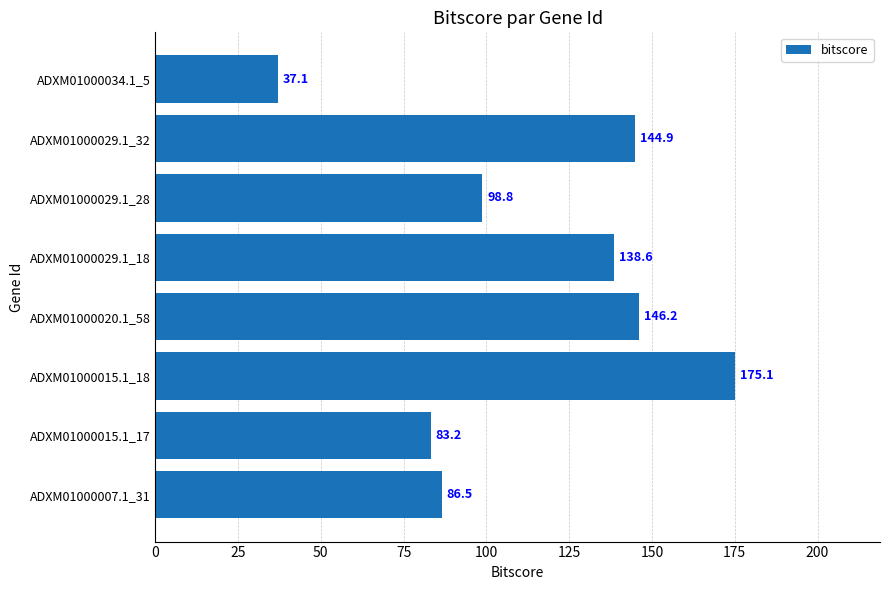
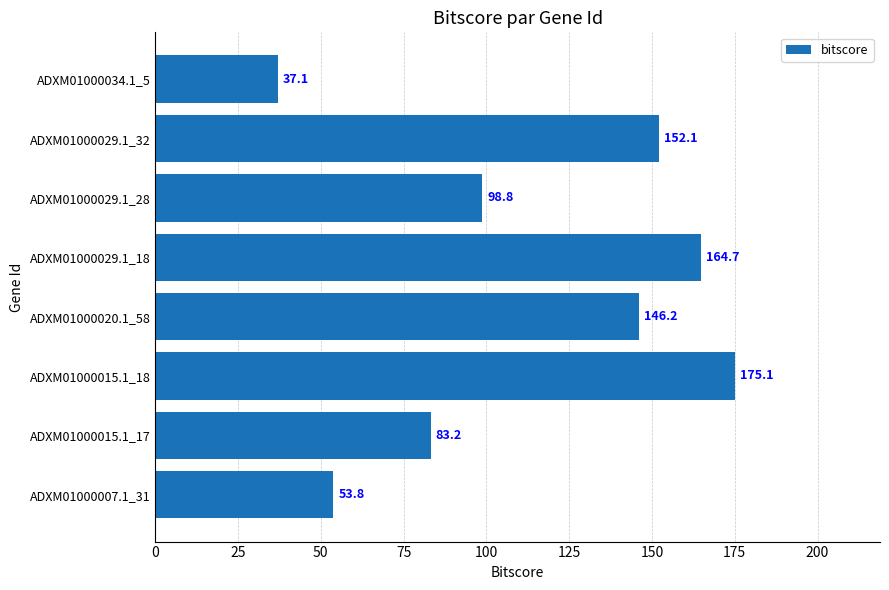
ADXM01000029.1_32: 144.9 -> 152.1
ADXM01000029.1_18: 138.6 -> 164.7
ADXM01000007.1_31: 86.5 -> 53.8
